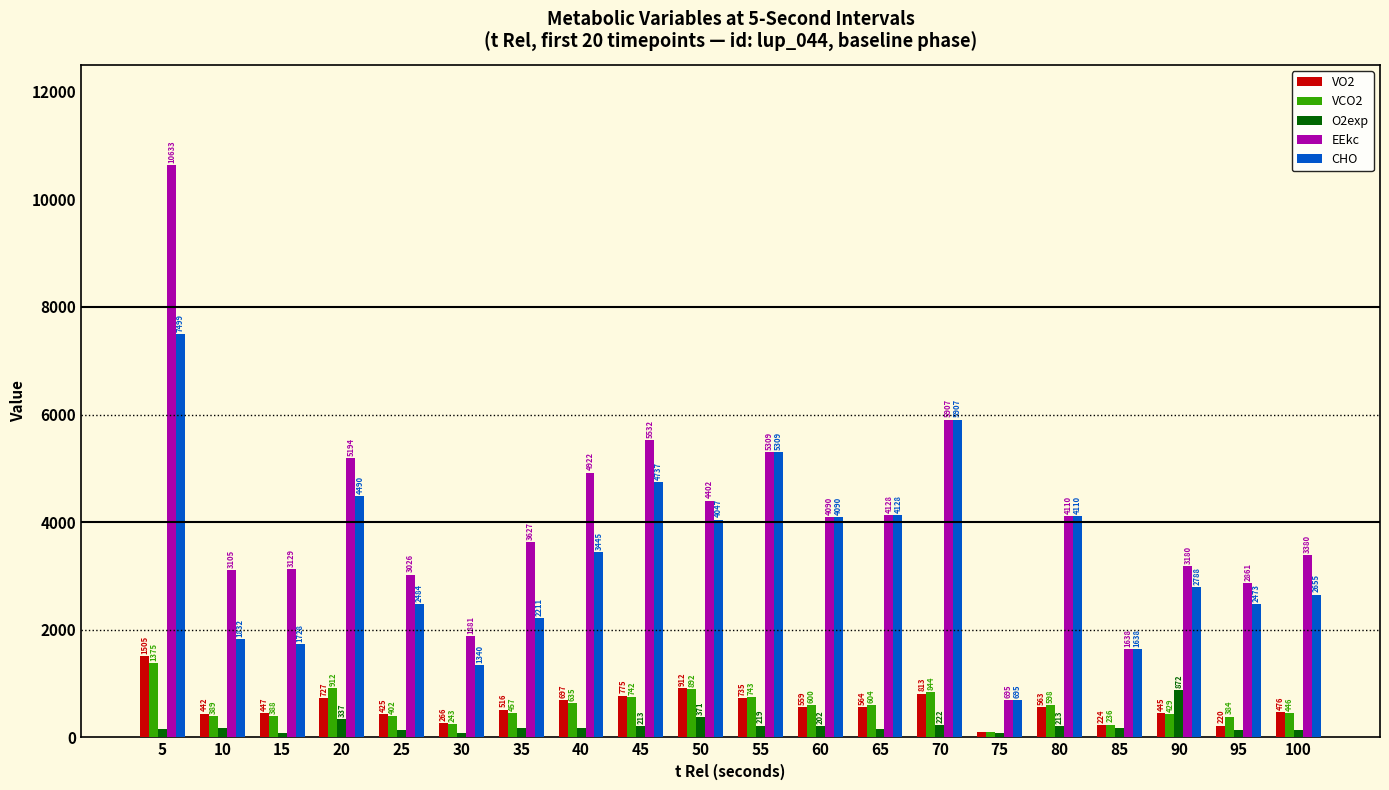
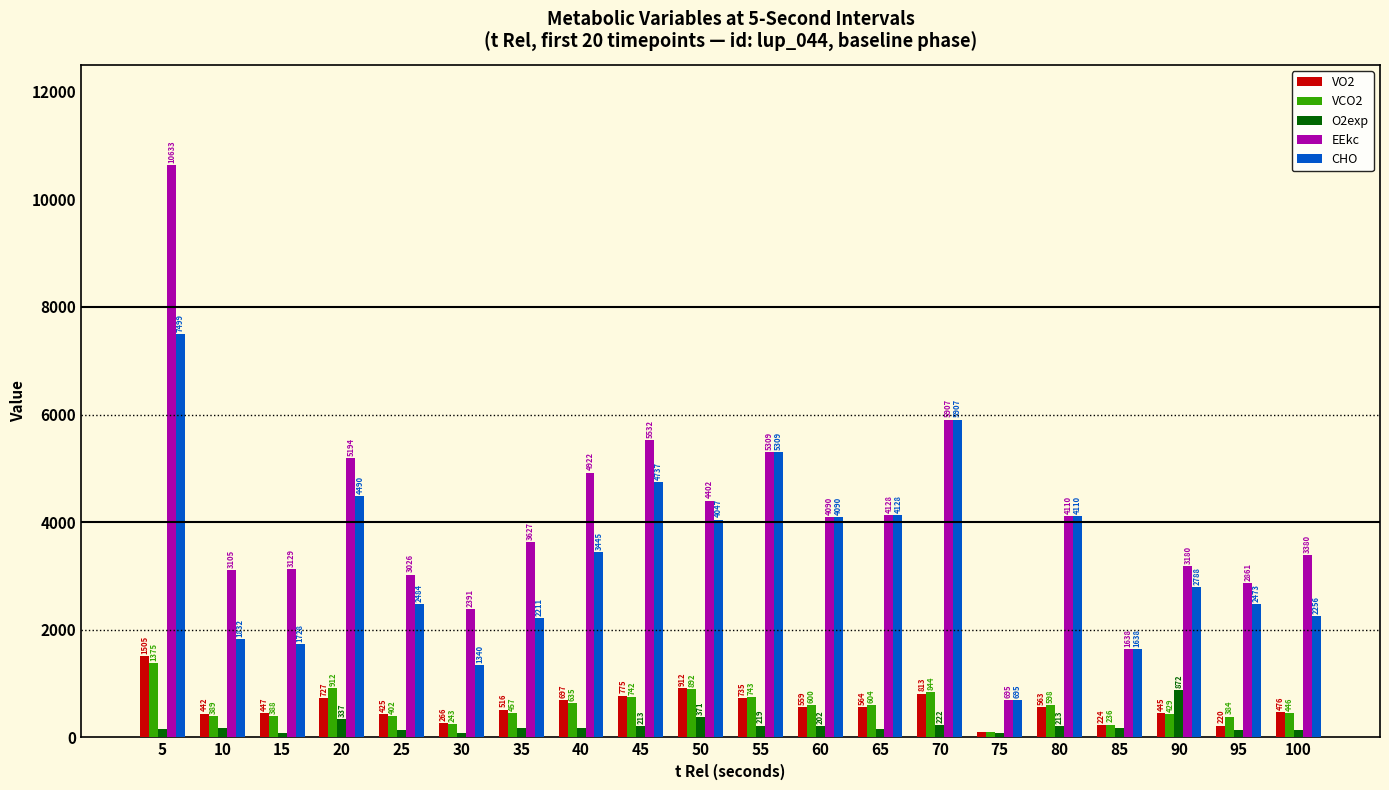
EEkc, 30: 1881 -> 2391
CHO, 100: 2655 -> 2256
